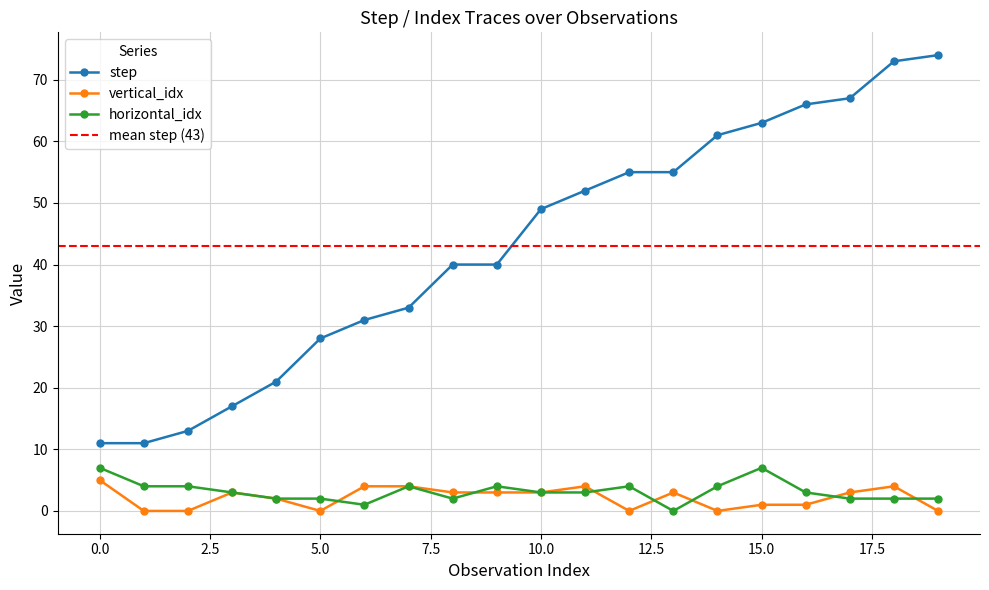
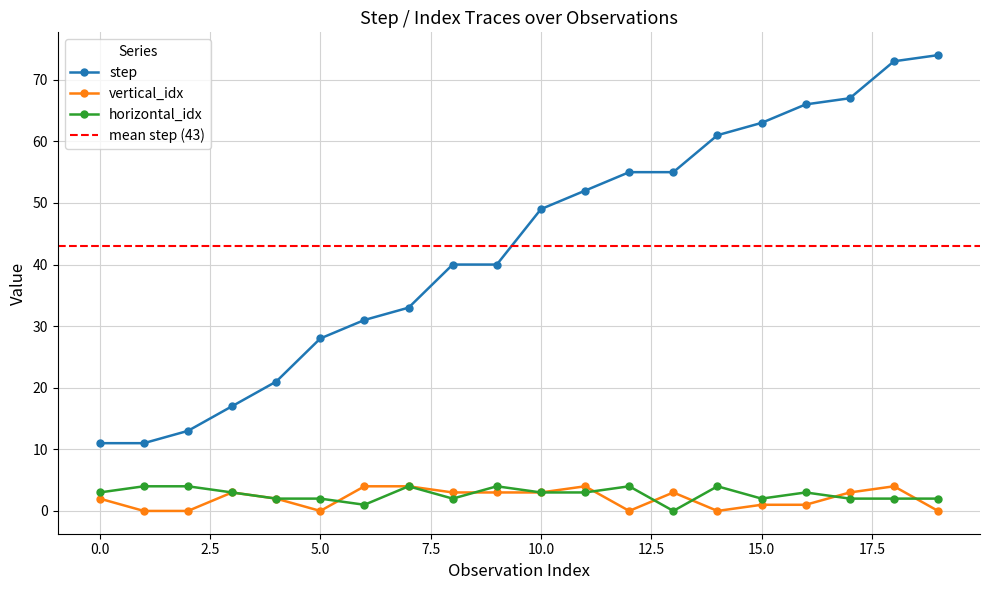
vertical_idx, 0.0: 5 -> 2
horizontal_idx, 0.0: 7 -> 3
horizontal_idx, 15.0: 7 -> 2
